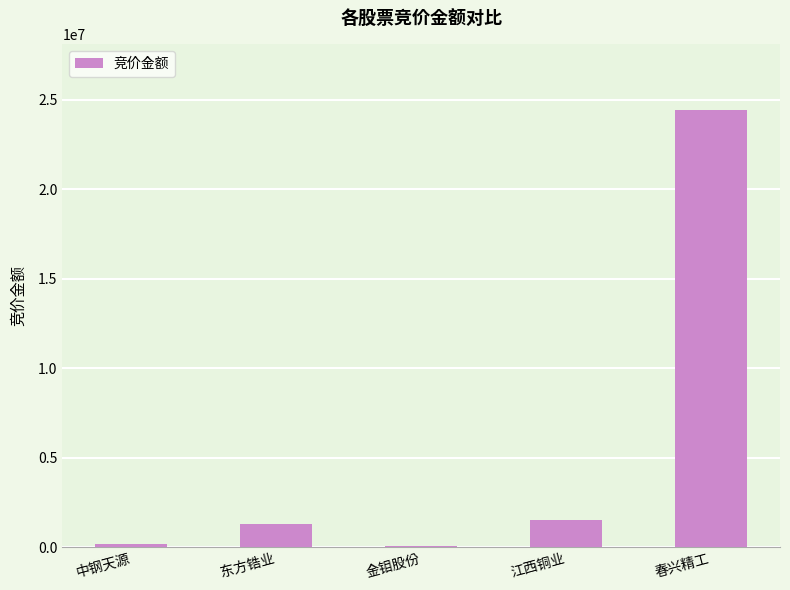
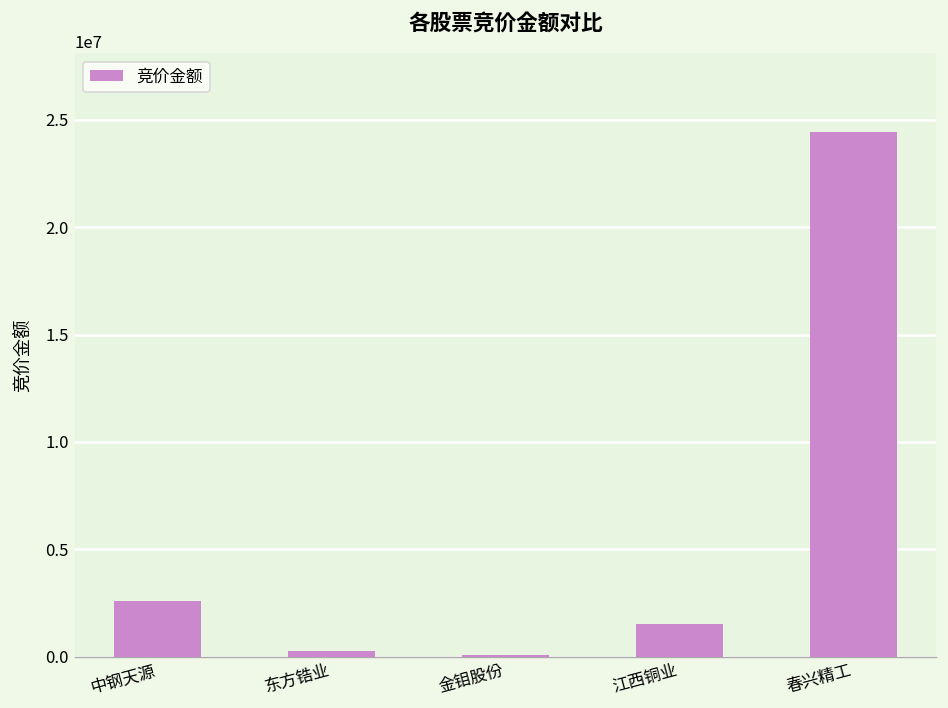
中钢天源: 200000 -> 2600000
东方锆业: 1300000 -> 300000
